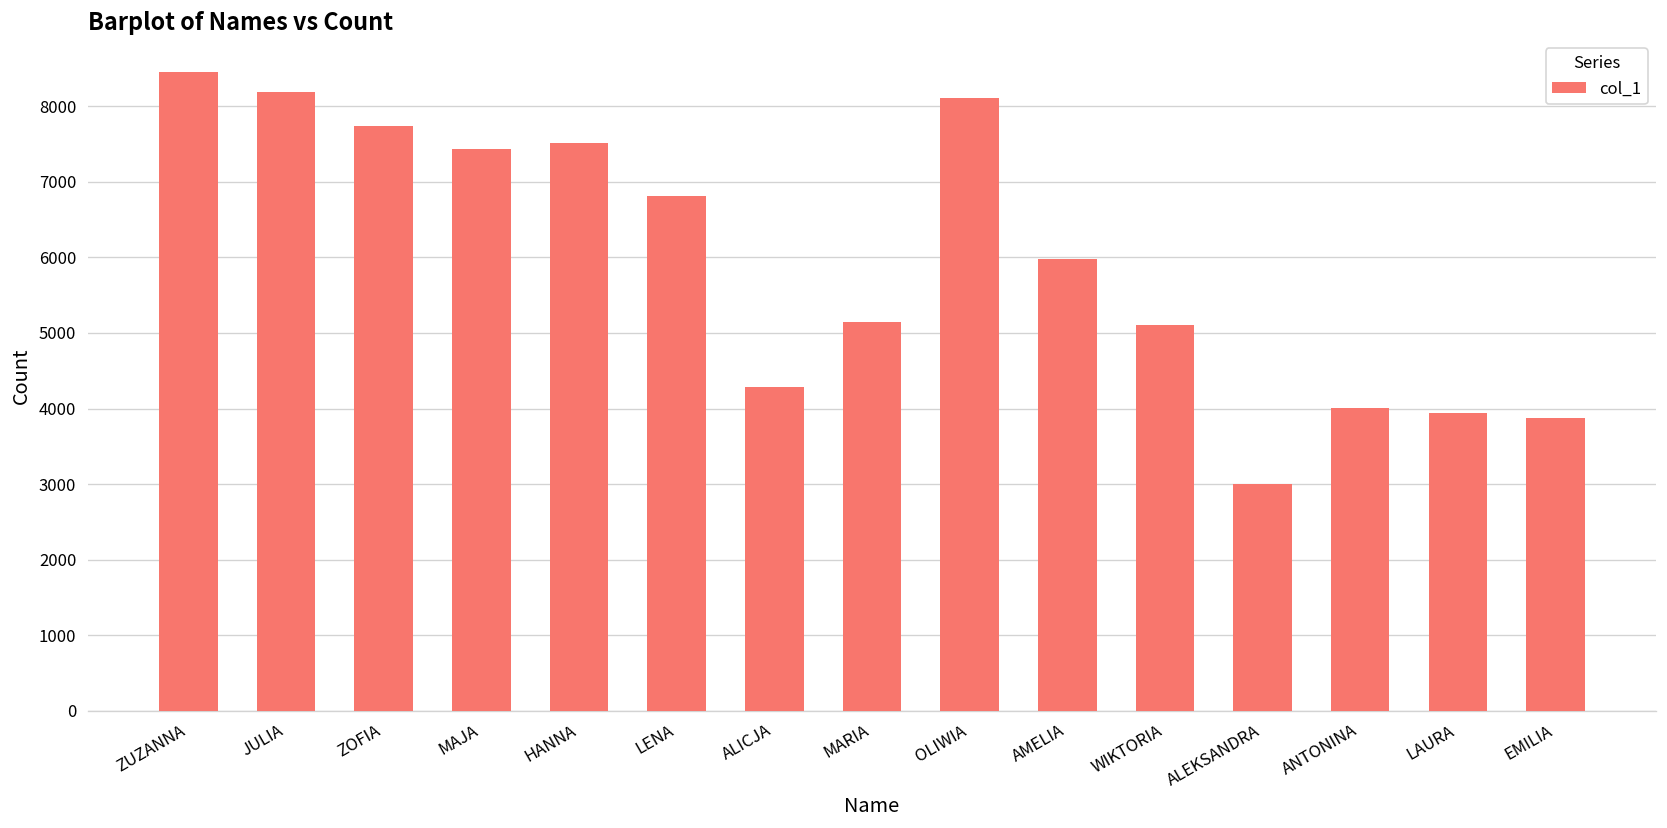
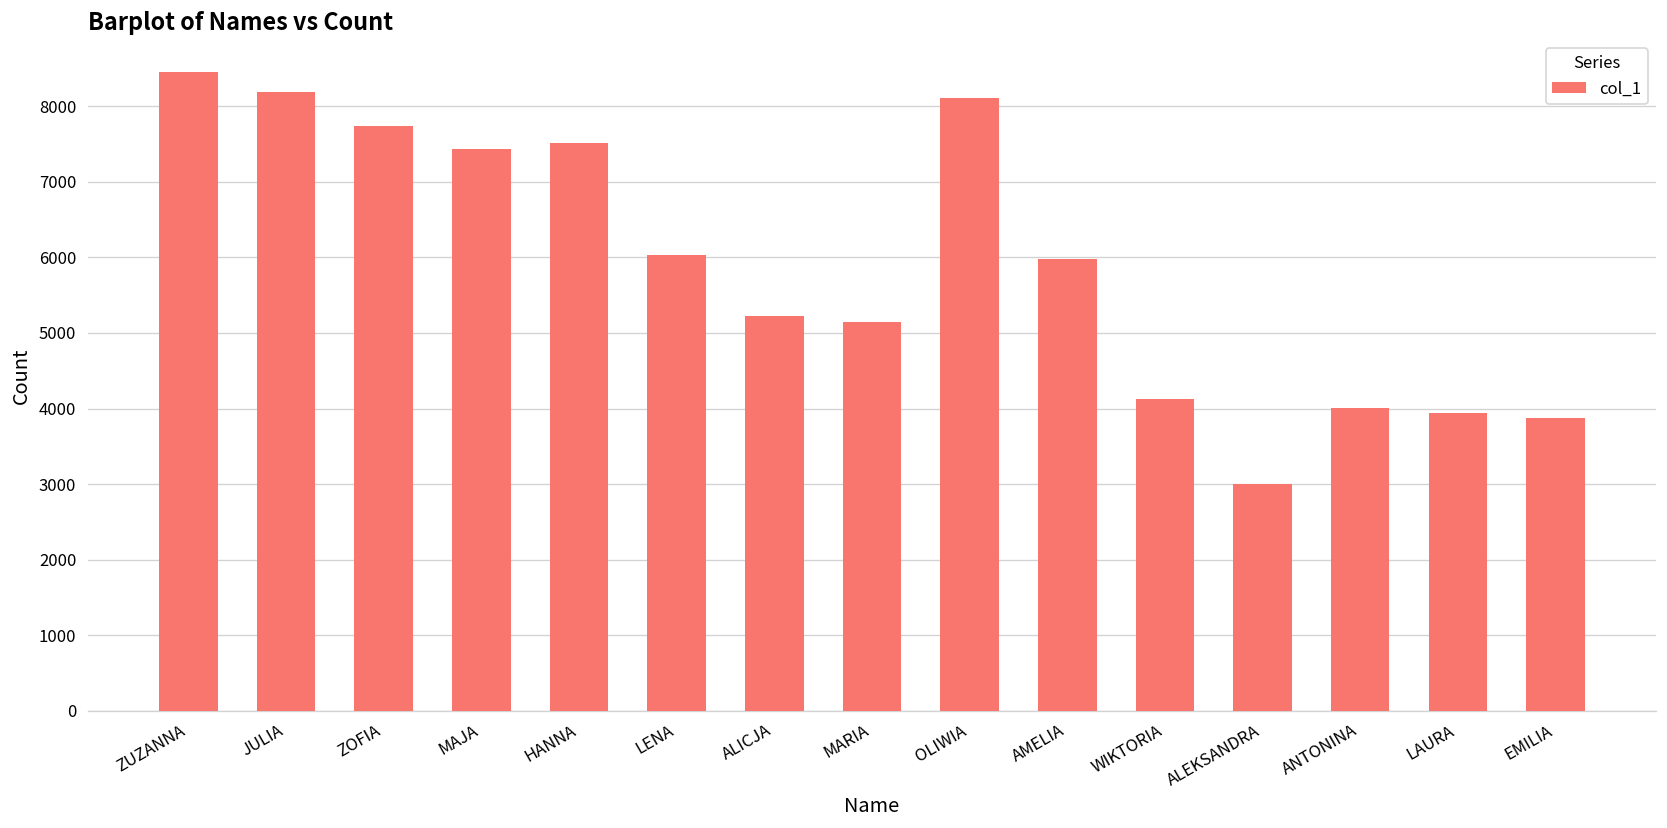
LENA: 6800 -> 6000
ALICJA: 4300 -> 5200
WIKTORIA: 5100 -> 4100
